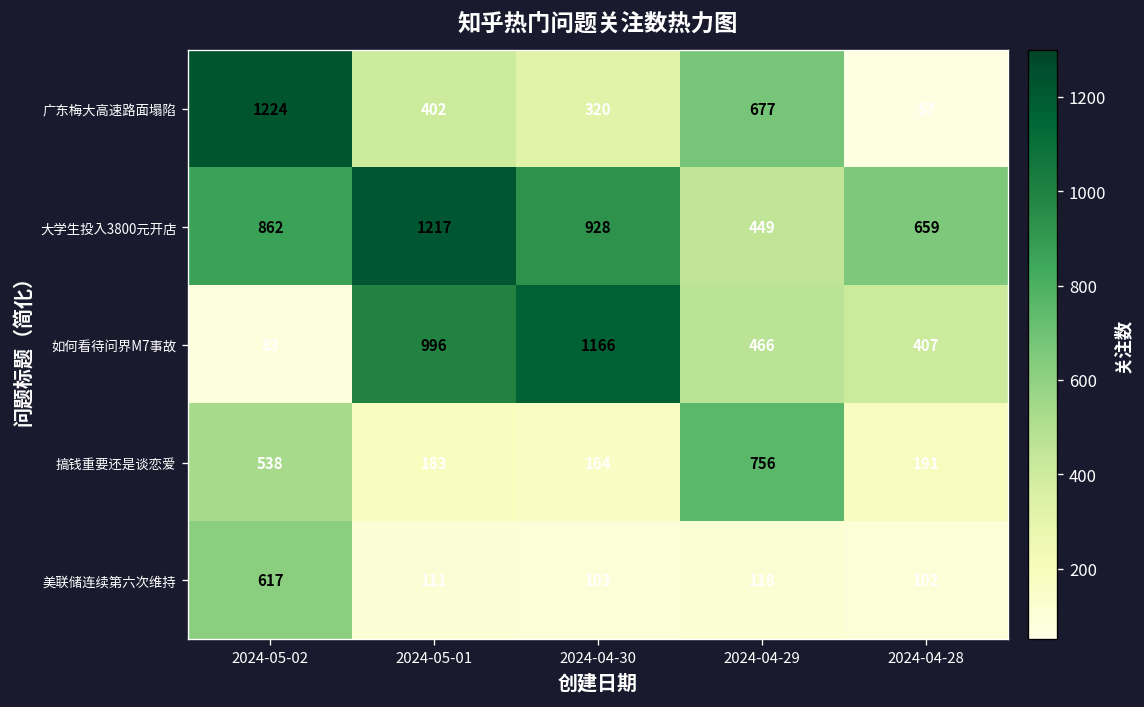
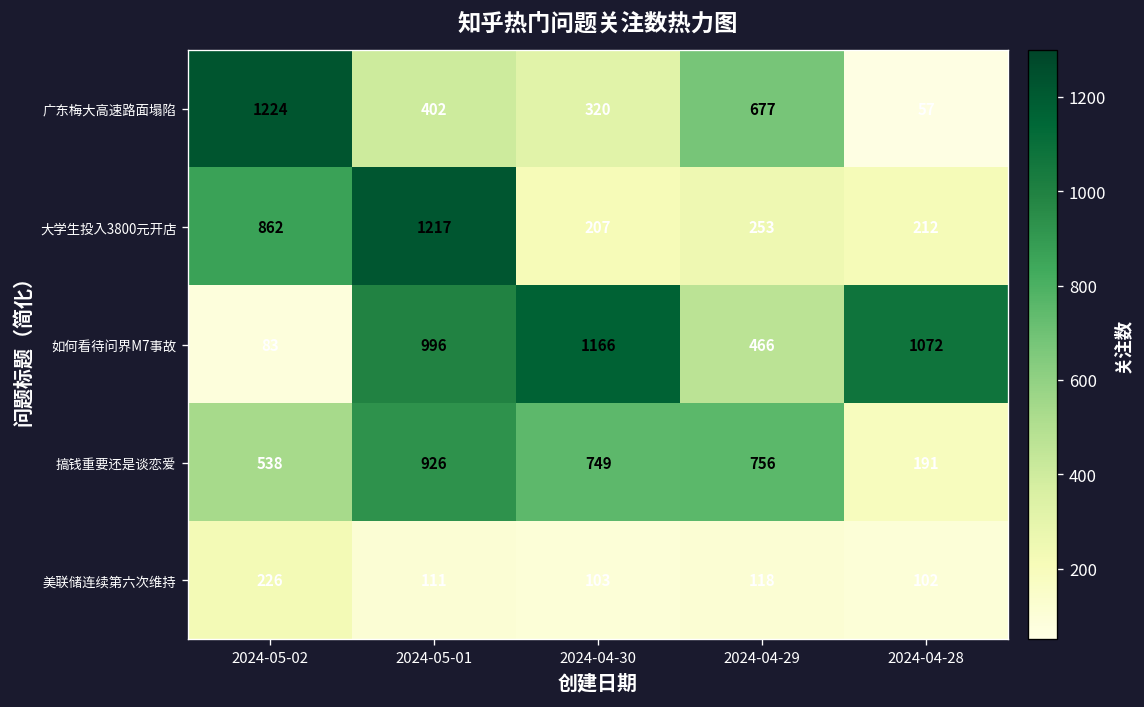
大学生投入3800元开店, 2024-04-30: 928 -> 207
大学生投入3800元开店, 2024-04-29: 449 -> 253
大学生投入3800元开店, 2024-04-28: 659 -> 212
如何看待问界M7事故, 2024-04-28: 407 -> 1072
搞钱重要还是谈恋爱, 2024-05-01: 183 -> 926
搞钱重要还是谈恋爱, 2024-04-30: 164 -> 749
美联储连续第六次维持, 2024-05-02: 617 -> 226
